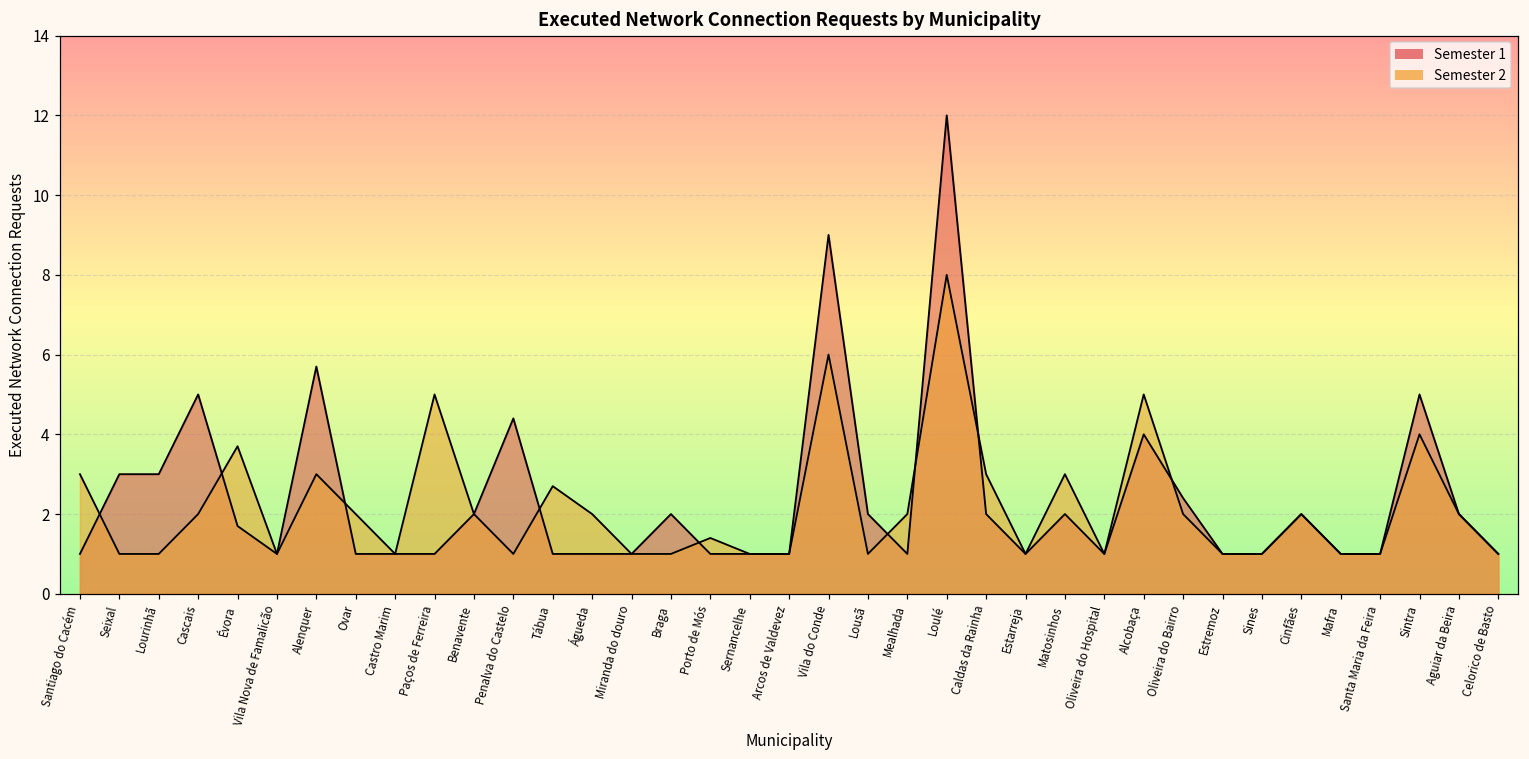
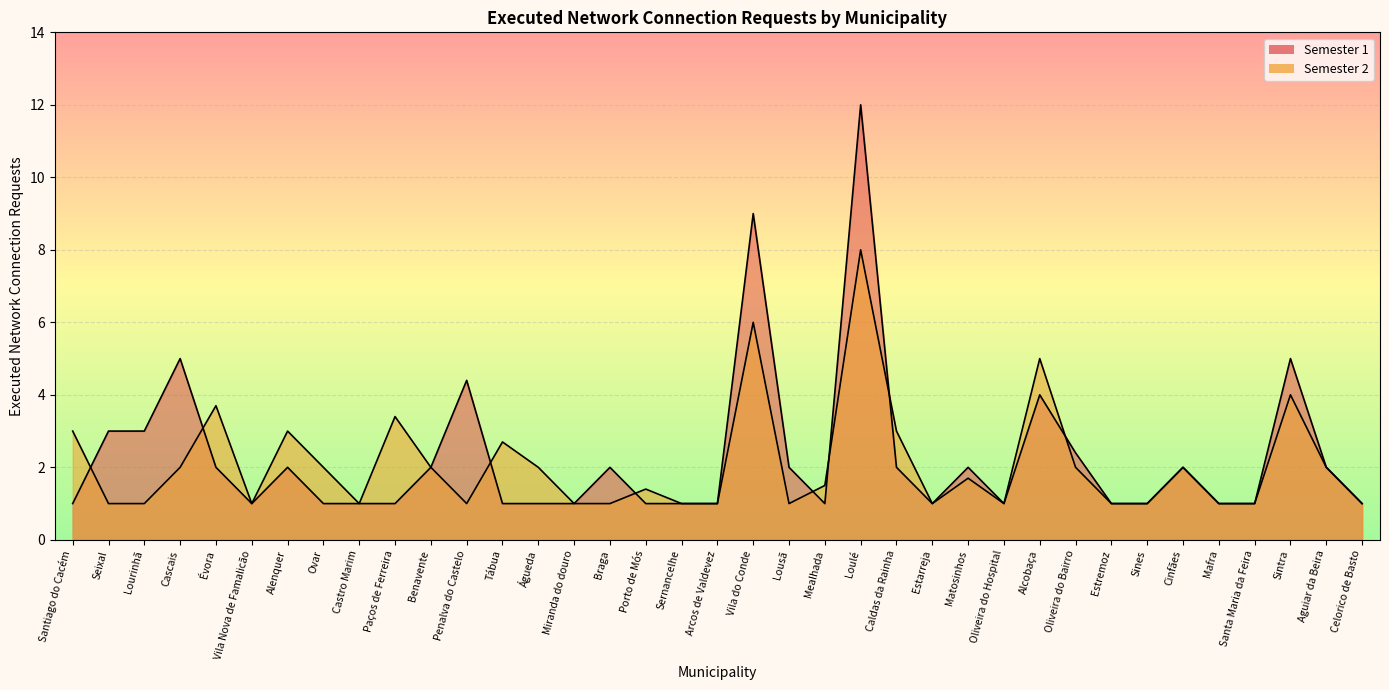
Semester 1, Évora: 1.7 -> 2.0
Semester 1, Alenquer: 5.7 -> 2.0
Semester 2, Paços de Ferreira: 5.0 -> 3.4
Semester 2, Mealhada: 2.0 -> 1.5
Semester 2, Matosinhos: 3.0 -> 1.7
